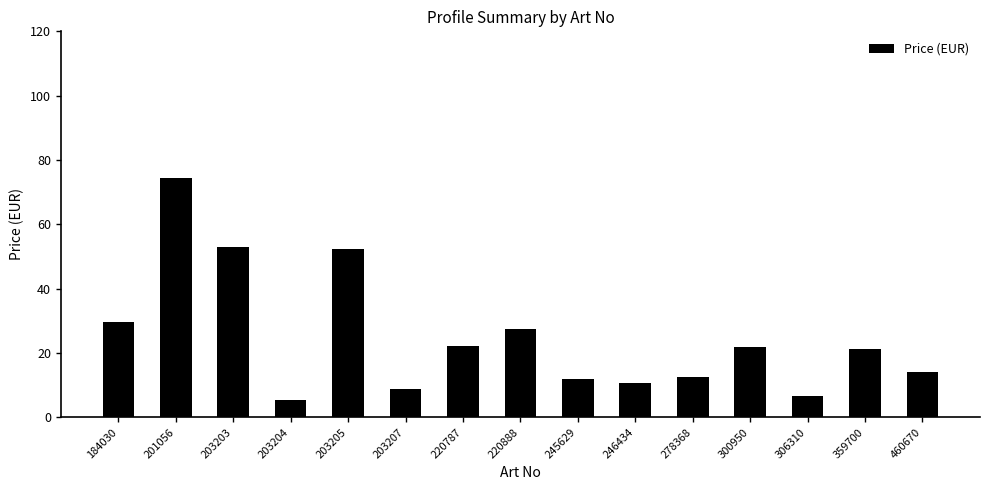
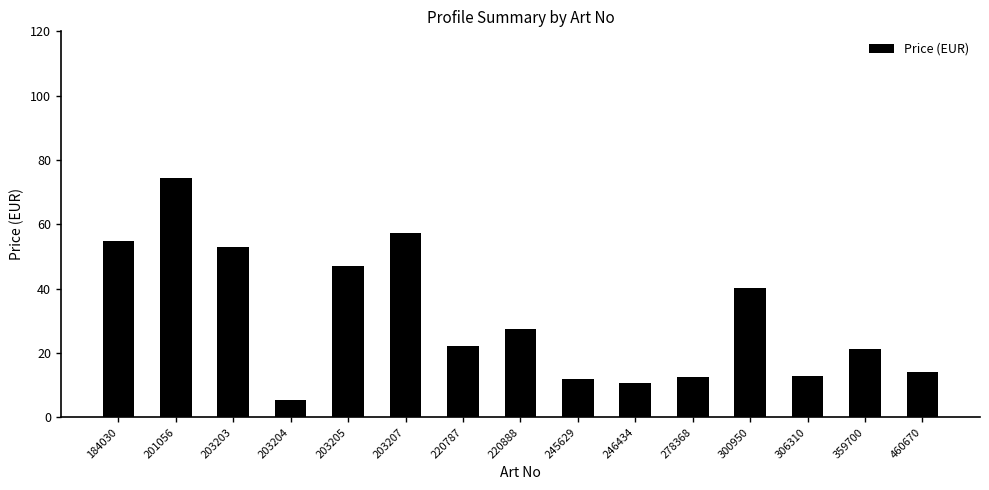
184030: 30 -> 55
203205: 52 -> 47
203207: 9 -> 57
300950: 22 -> 40
306310: 6 -> 13
